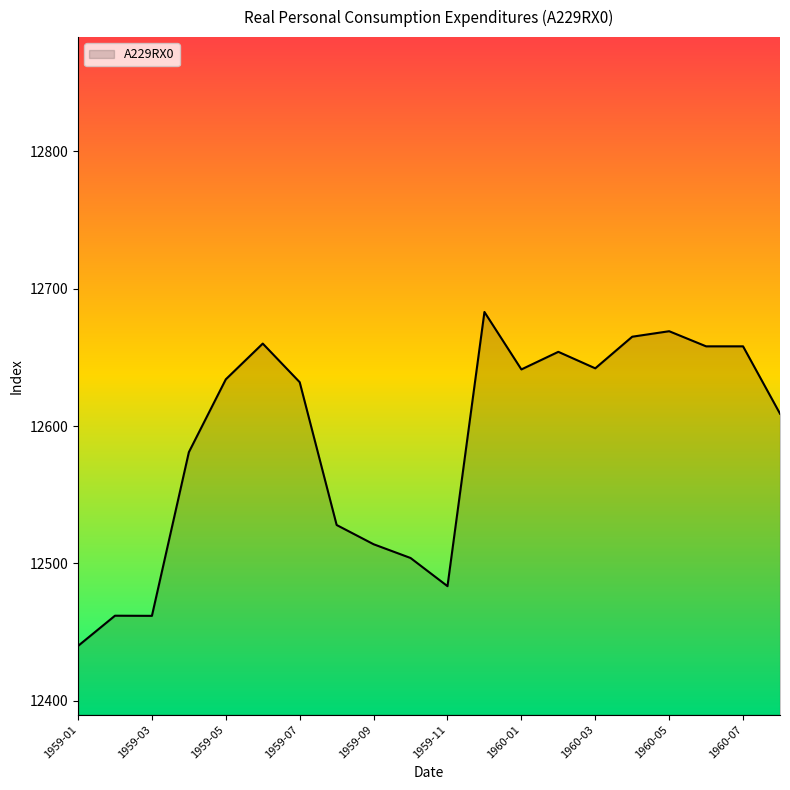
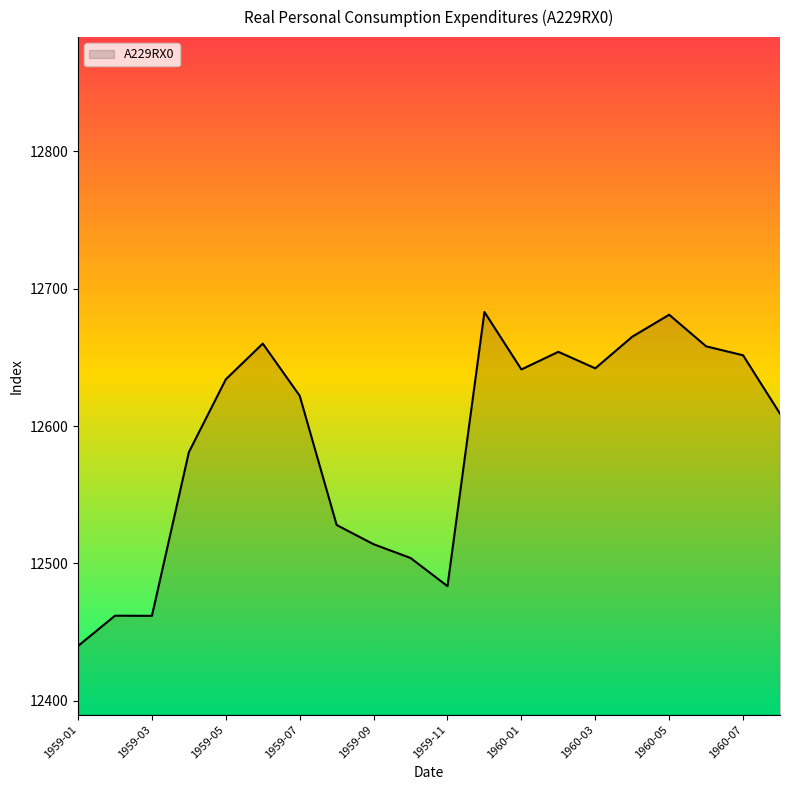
1959-07: 12632 -> 12622
1960-05: 12669 -> 12681
1960-07: 12658 -> 12652
